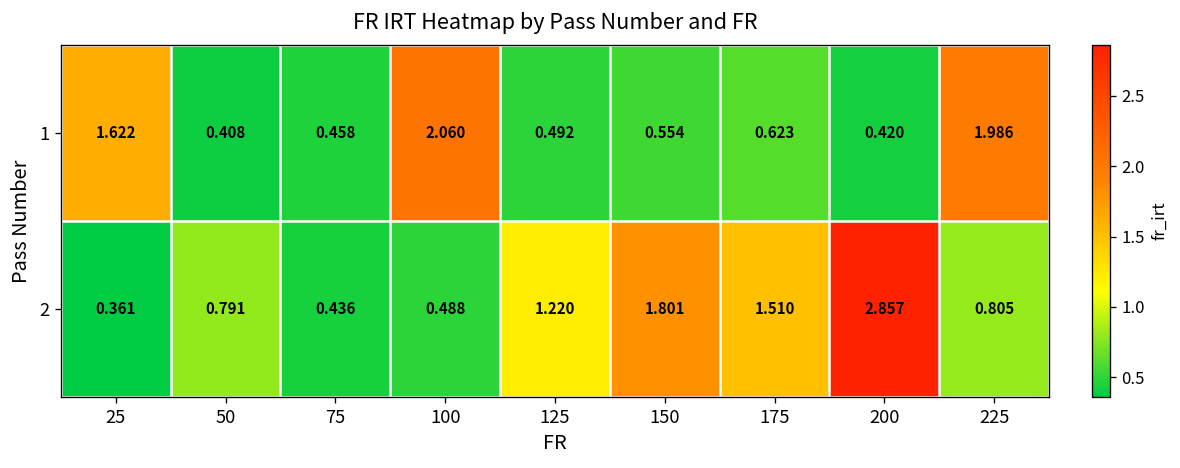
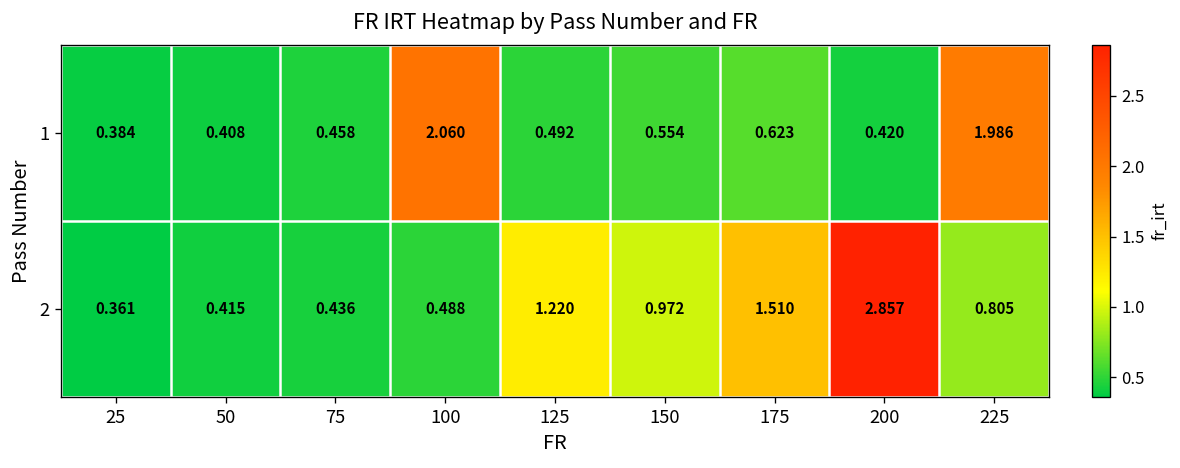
1, 25: 1.622 -> 0.384
2, 50: 0.791 -> 0.415
2, 150: 1.801 -> 0.972
